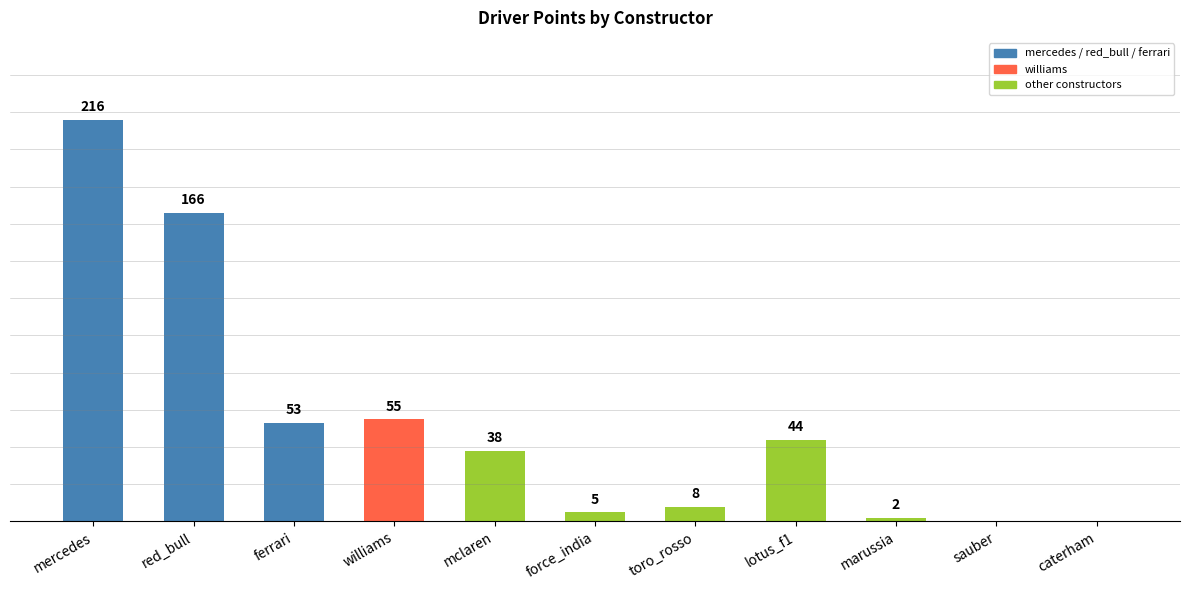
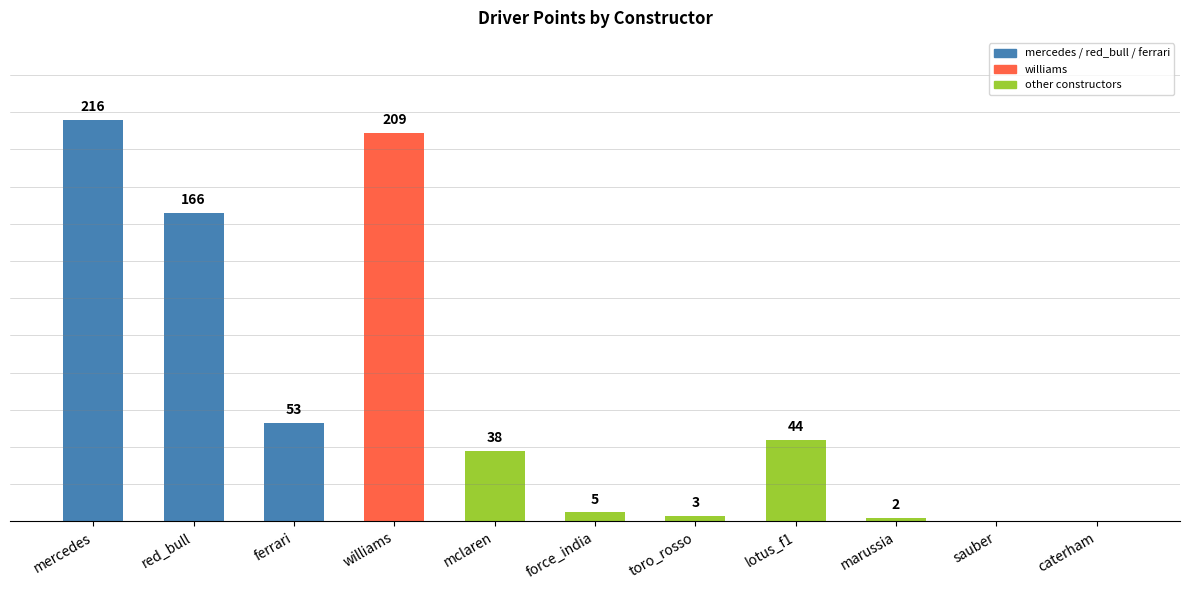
williams: 55 -> 209
toro_rosso: 8 -> 3
